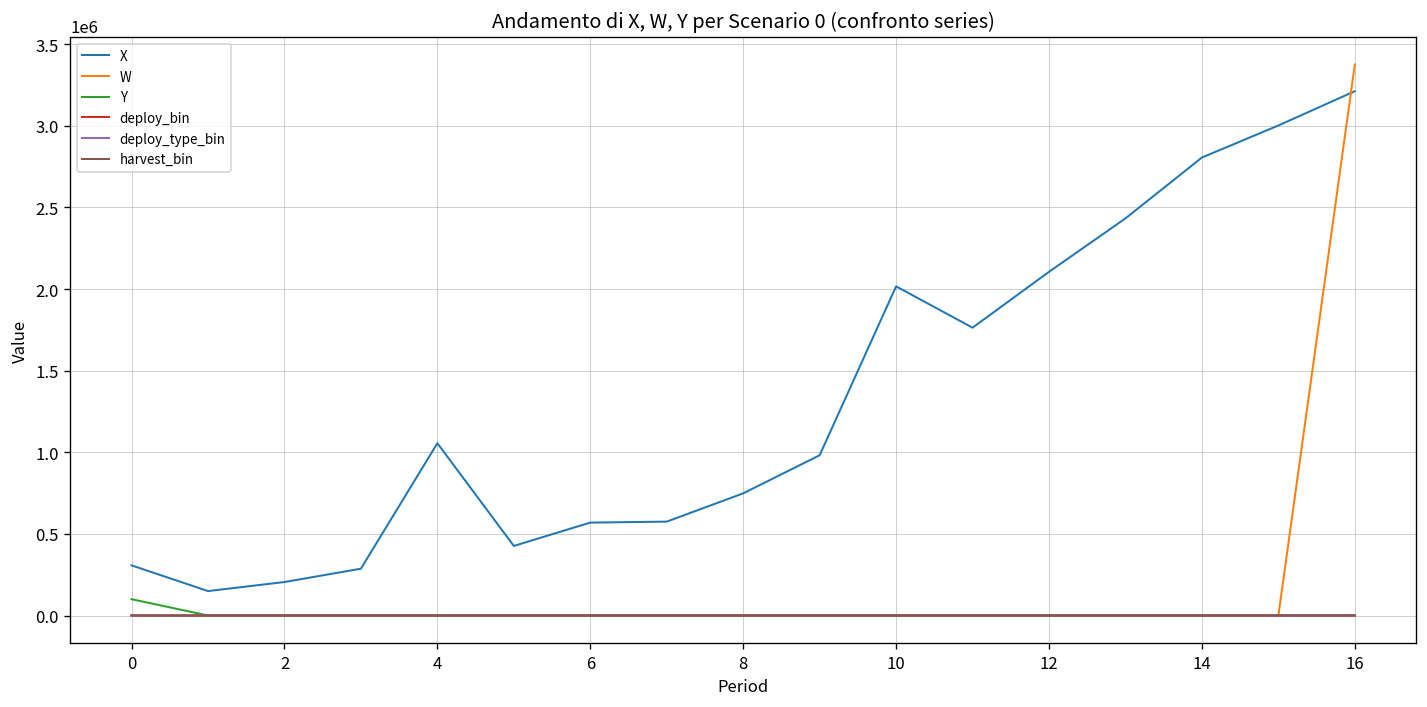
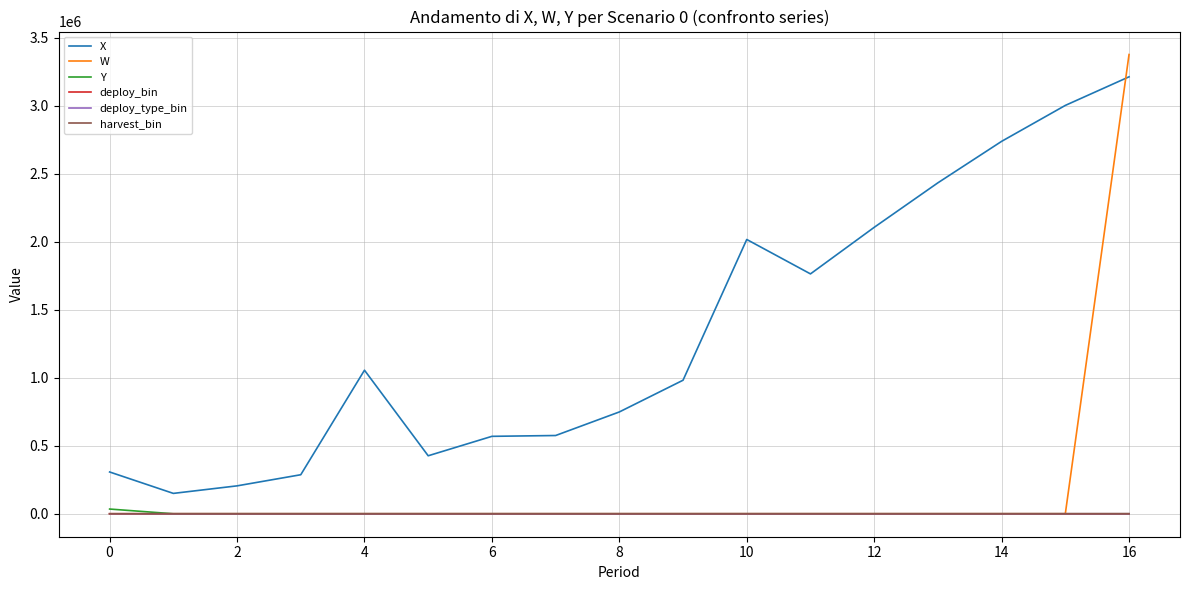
Y, 0: 100000 -> 30000
X, 14: 2810000 -> 2740000
